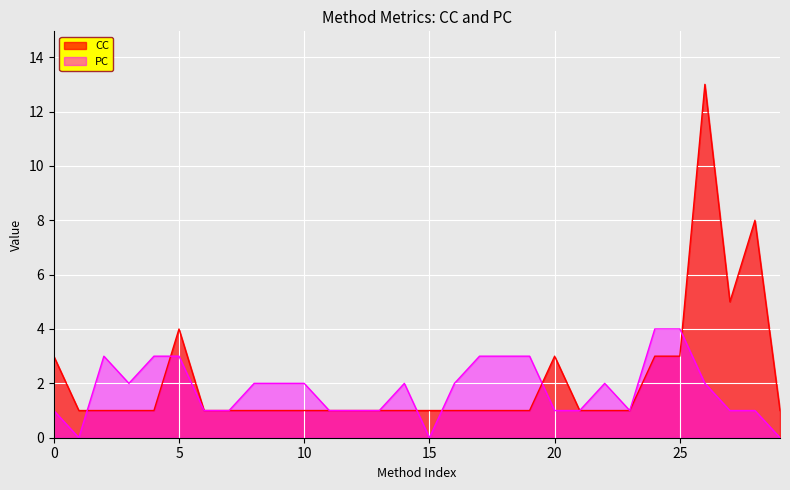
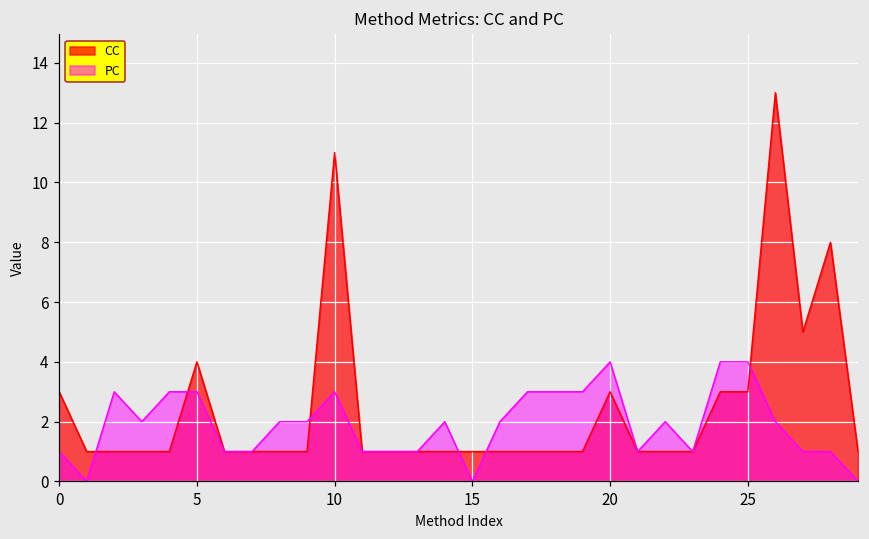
CC, 10: 1 -> 11
PC, 10: 2 -> 3
PC, 20: 1 -> 4
